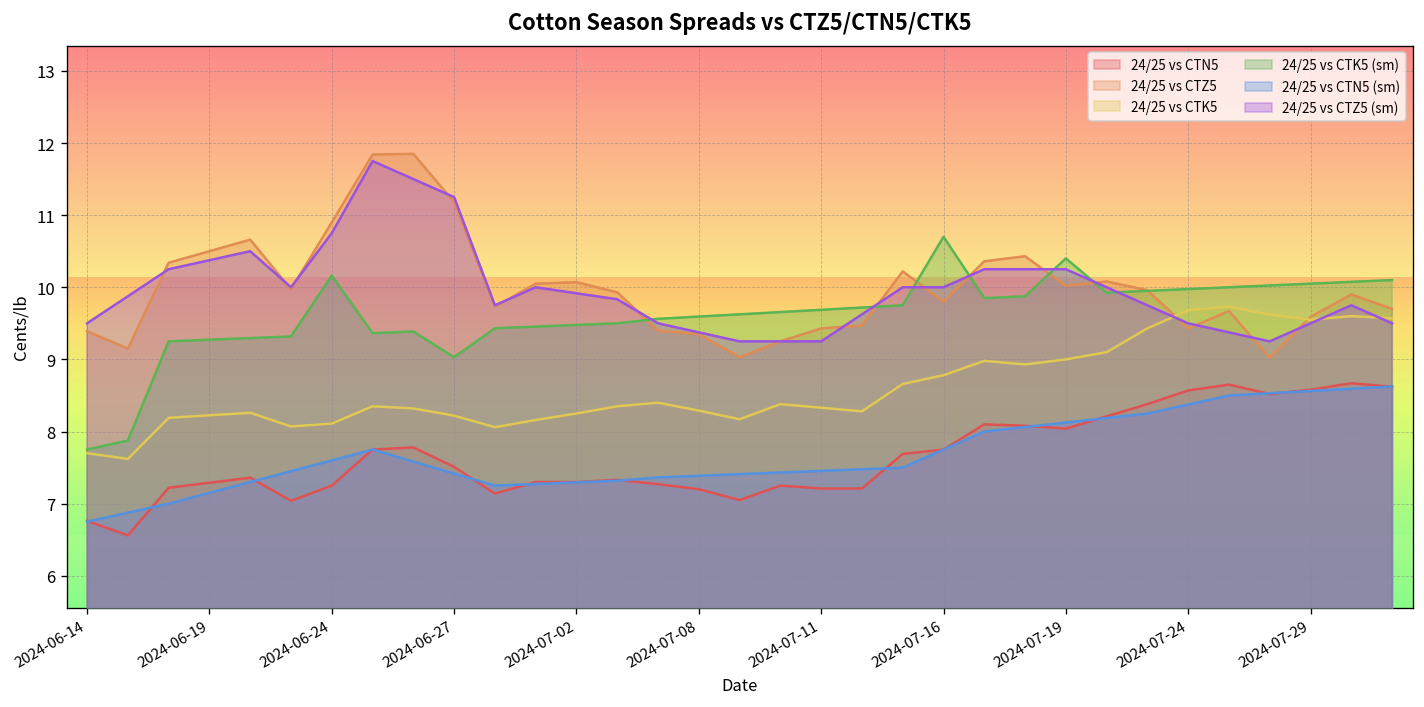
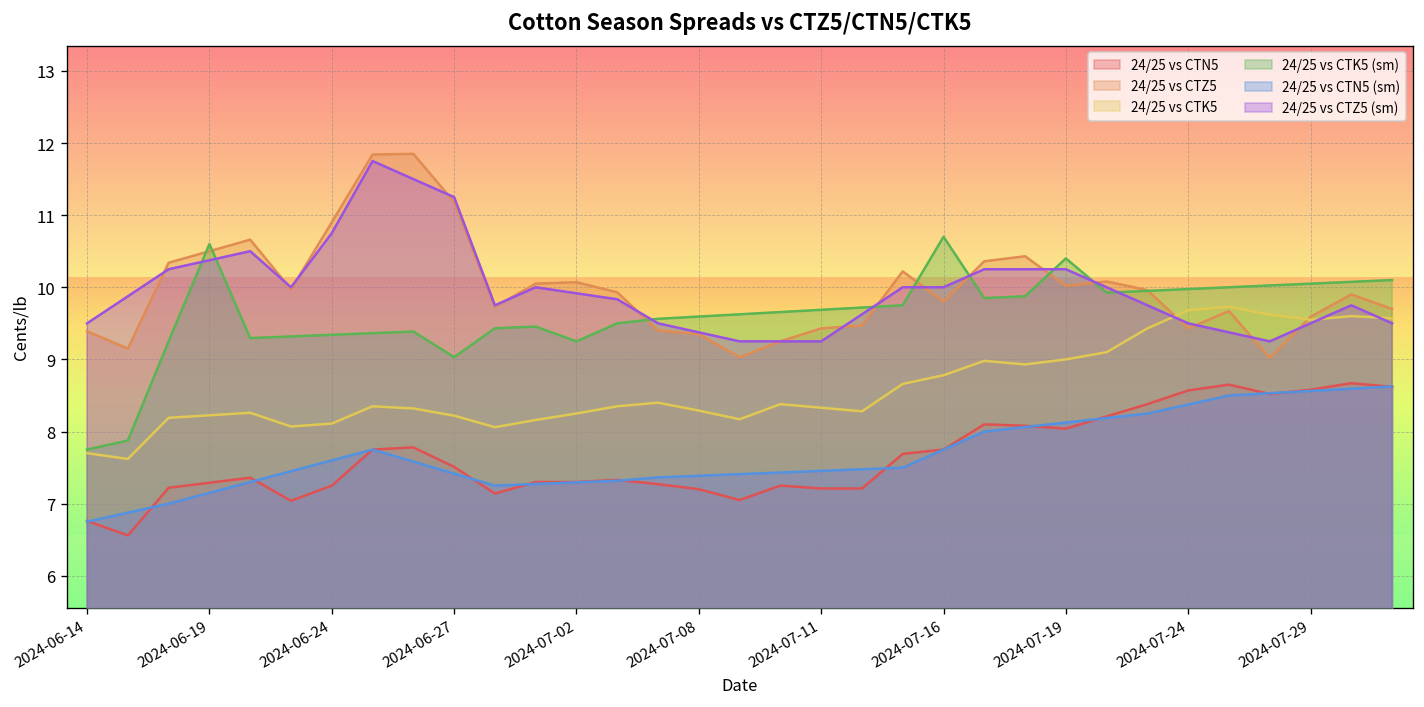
24/25 vs CTK5 (sm), 2024-06-19: 9.3 -> 10.6
24/25 vs CTK5 (sm), 2024-06-24: 10.2 -> 9.3
24/25 vs CTK5 (sm), 2024-07-02: 9.5 -> 9.2
